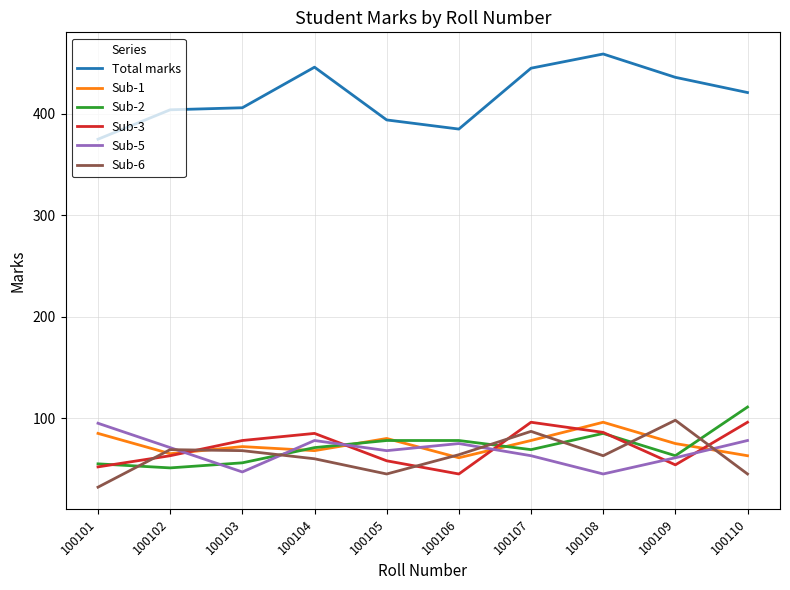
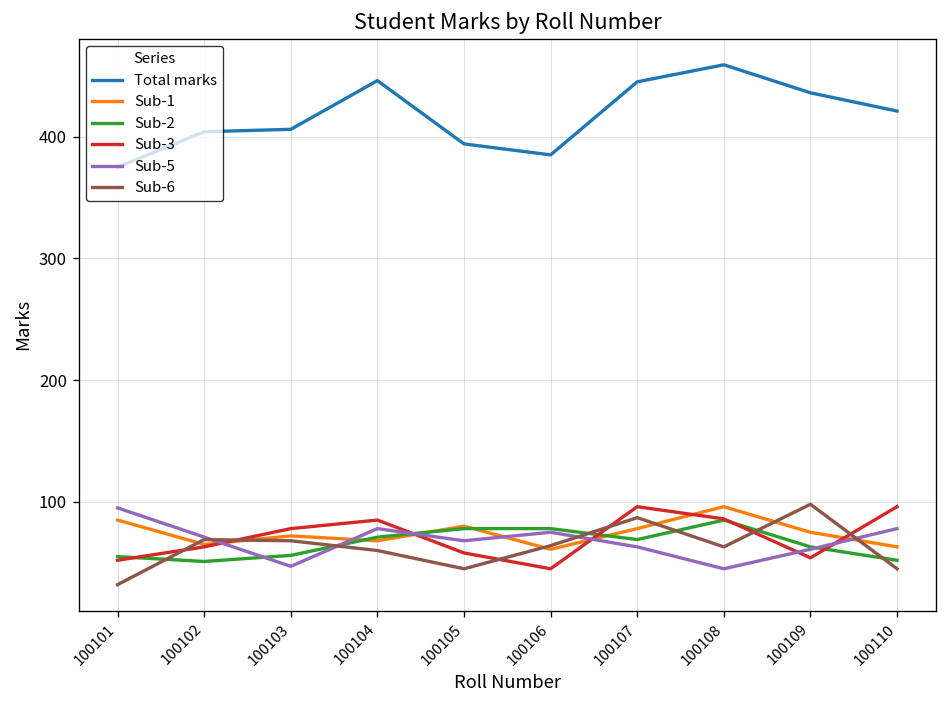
Sub-2, 100110: 111 -> 52
